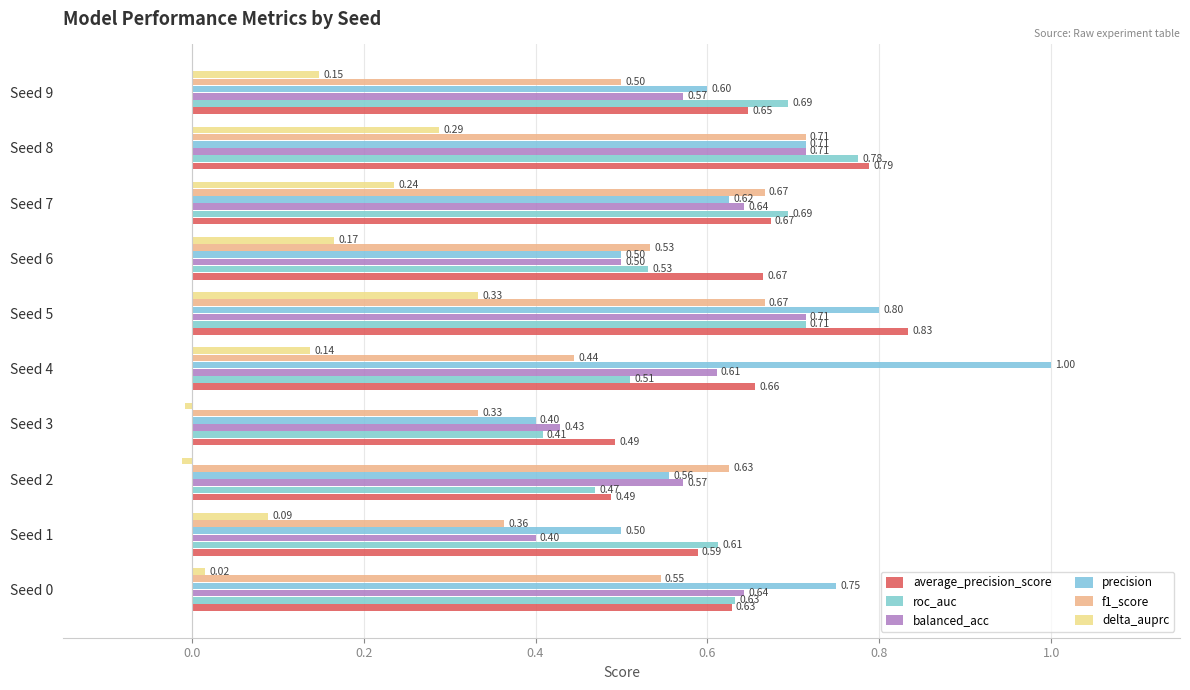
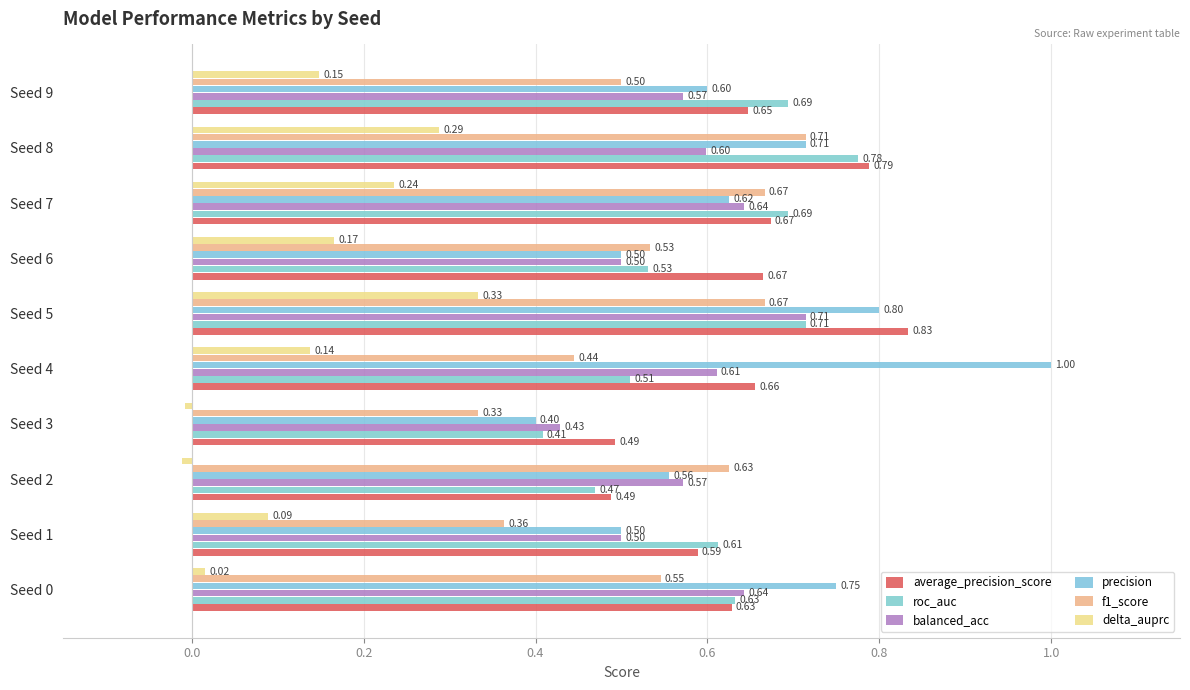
balanced_acc, Seed 8: 0.71 -> 0.60
balanced_acc, Seed 1: 0.40 -> 0.50
